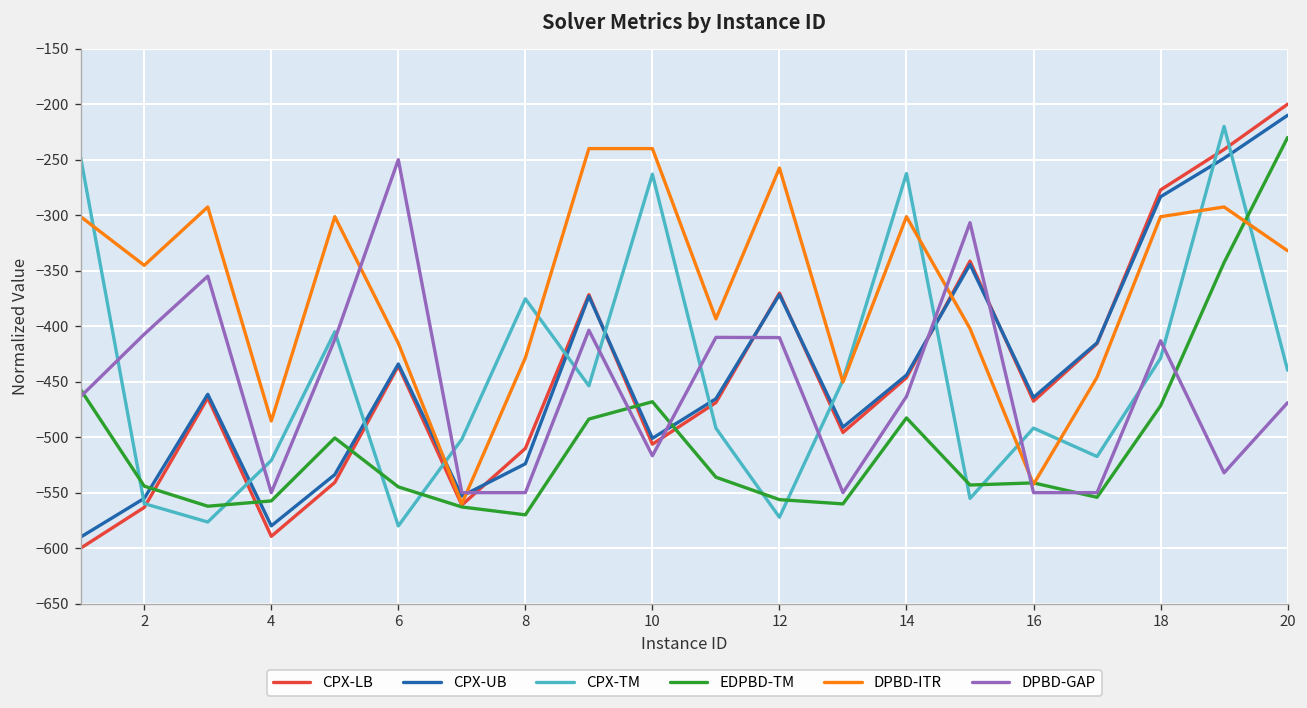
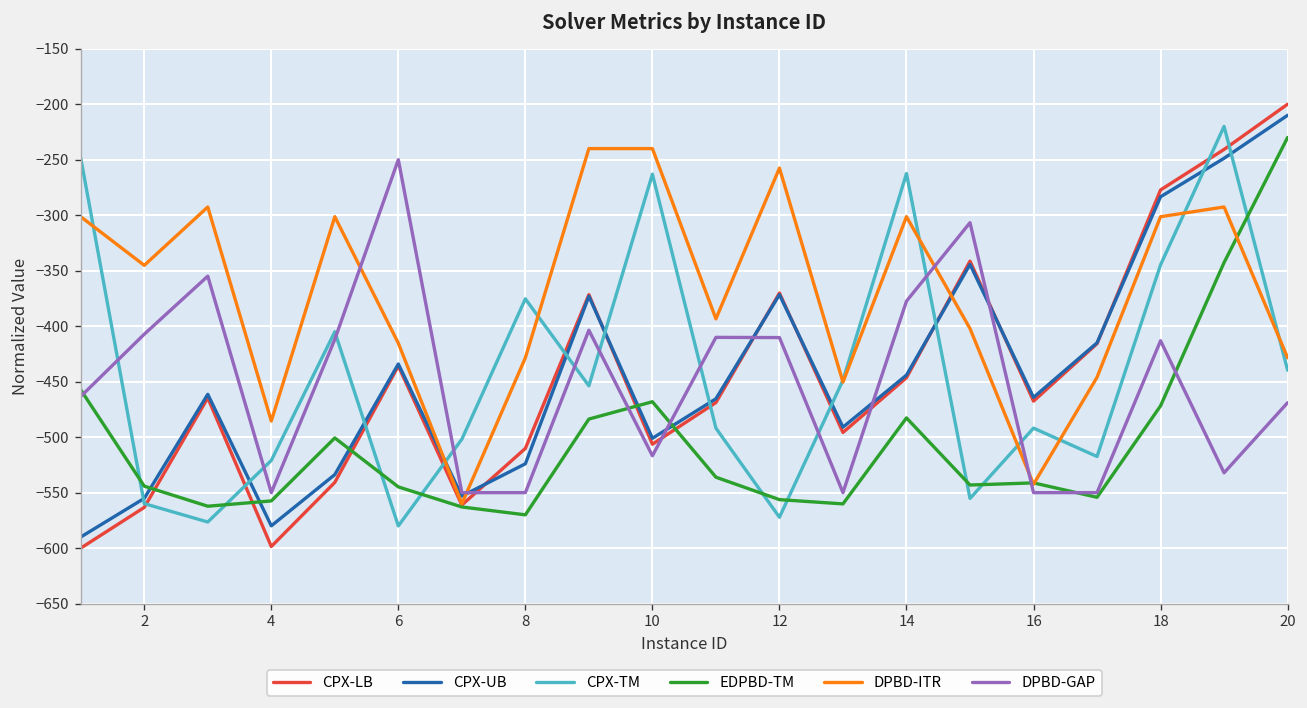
CPX-LB, 4: -590 -> -600
DPBD-GAP, 14: -460 -> -380
CPX-TM, 18: -430 -> -340
DPBD-ITR, 20: -330 -> -430
